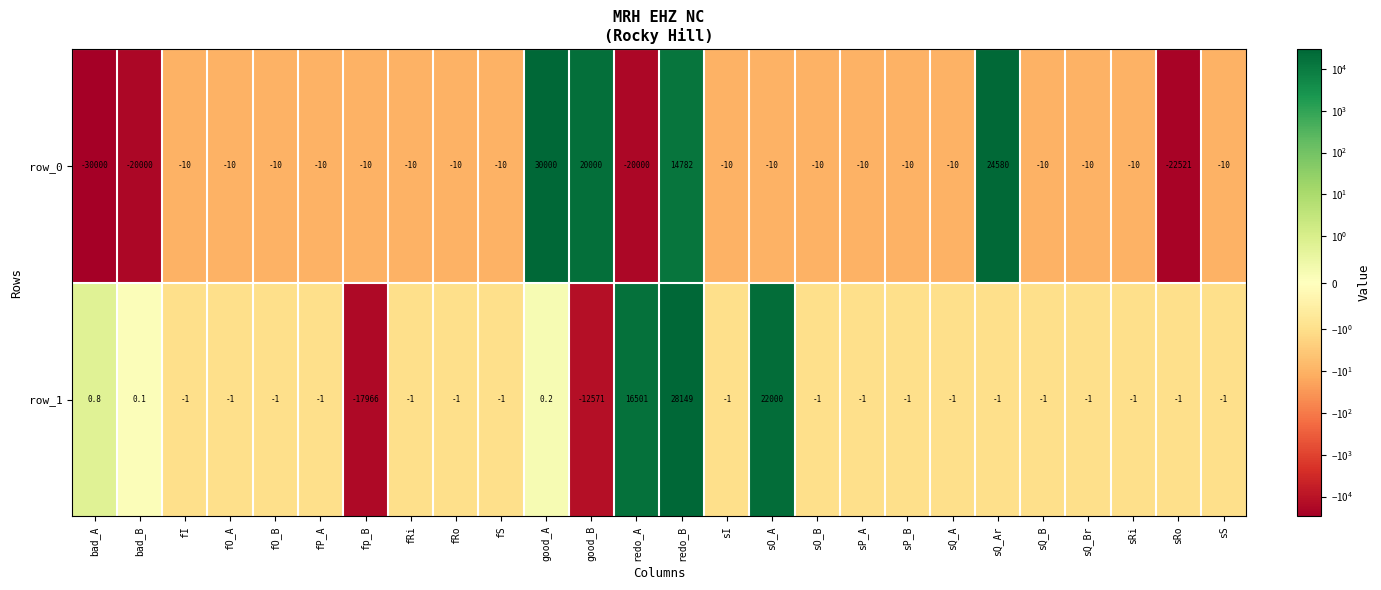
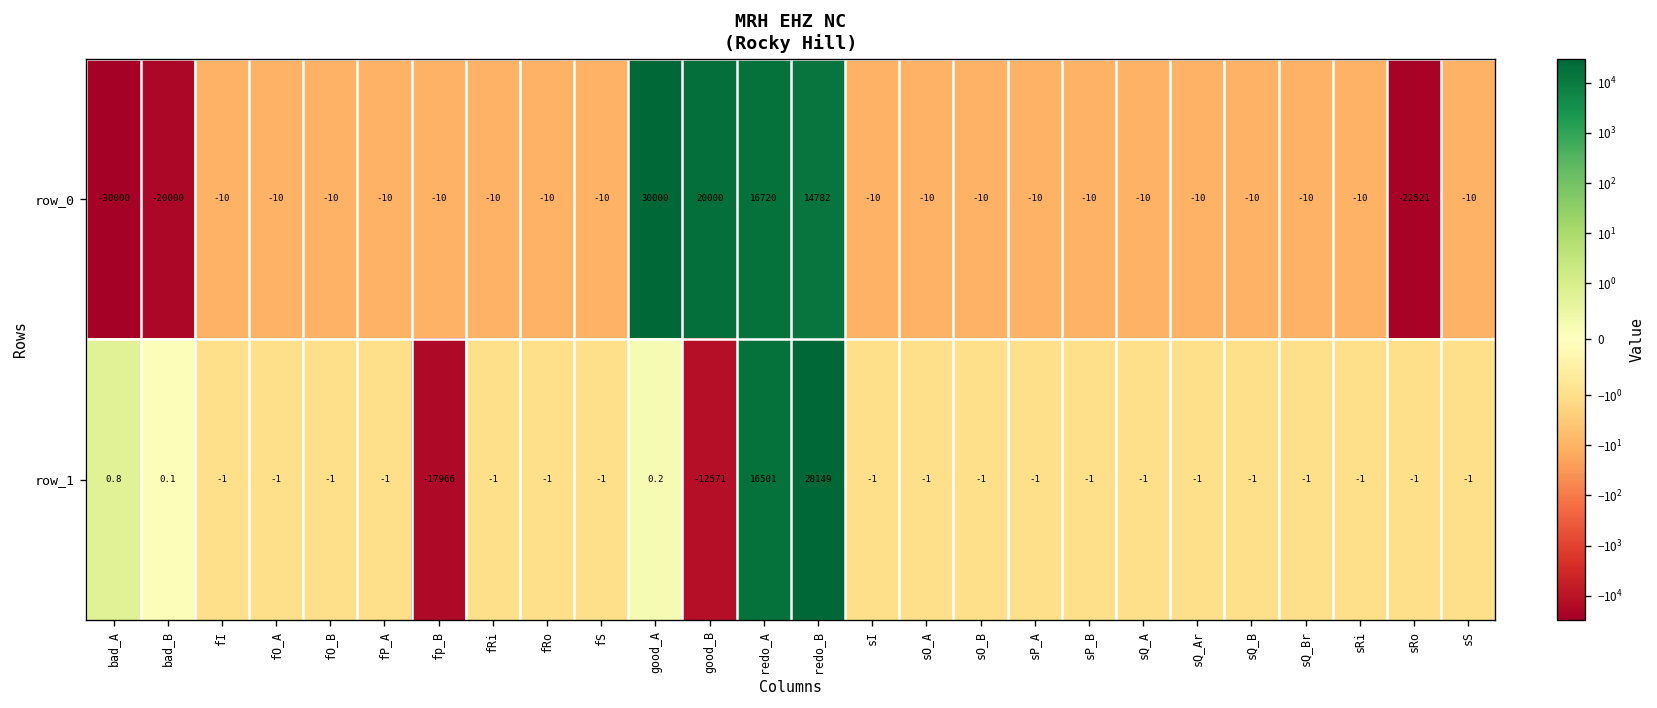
row_0, redo_A: -20000 -> 16720
row_0, sQ_Ar: 24580 -> -10
row_1, sO_A: 22000 -> -1
